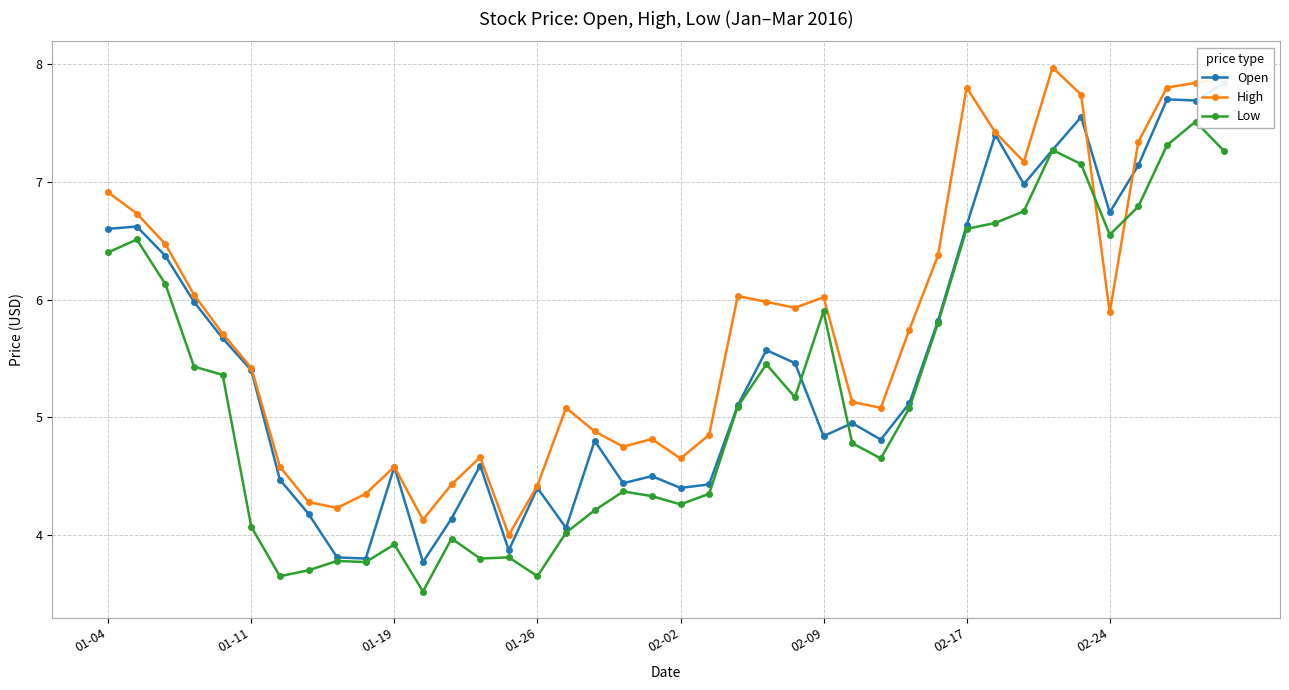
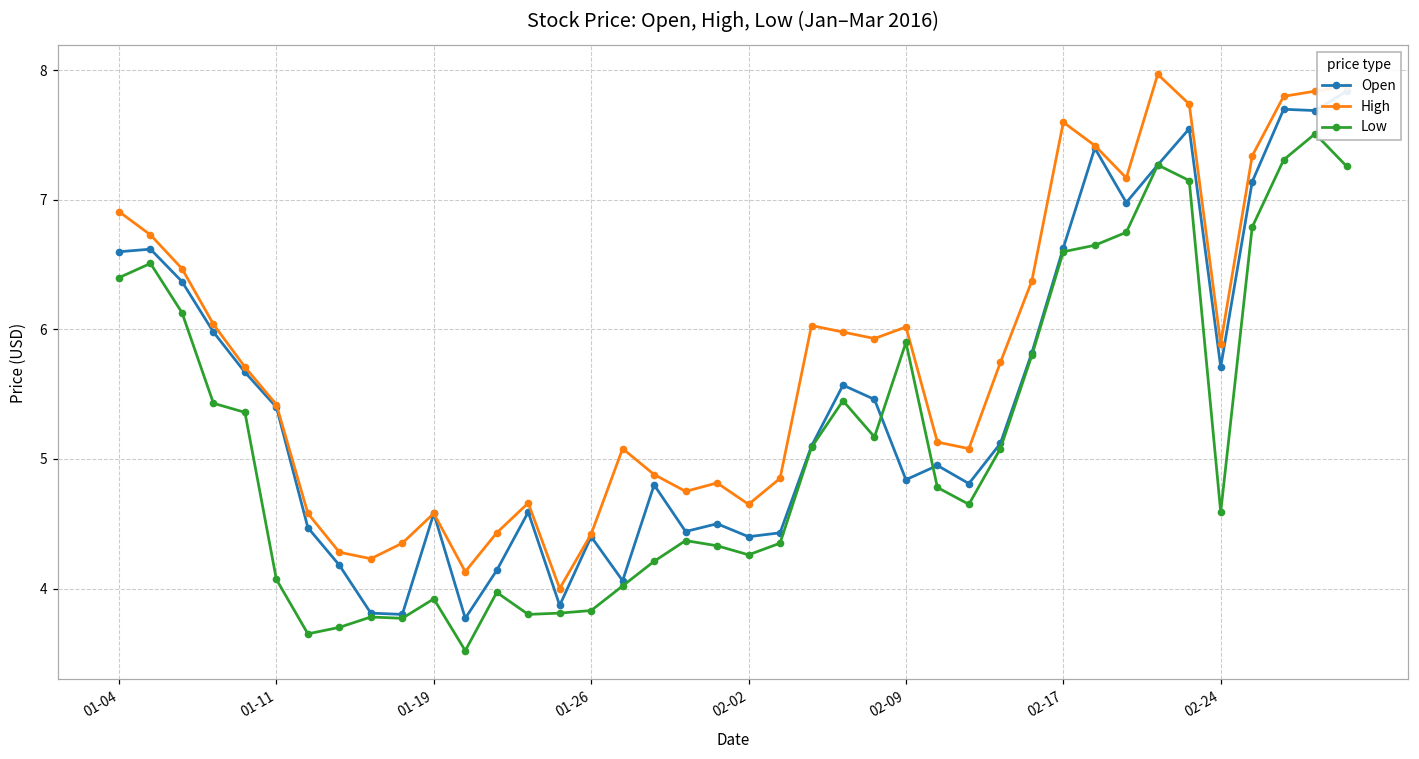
Low, 01-26: 3.65 -> 3.83
High, 02-17: 7.8 -> 7.6
Open, 02-24: 6.74 -> 5.71
Low, 02-24: 6.55 -> 4.59
